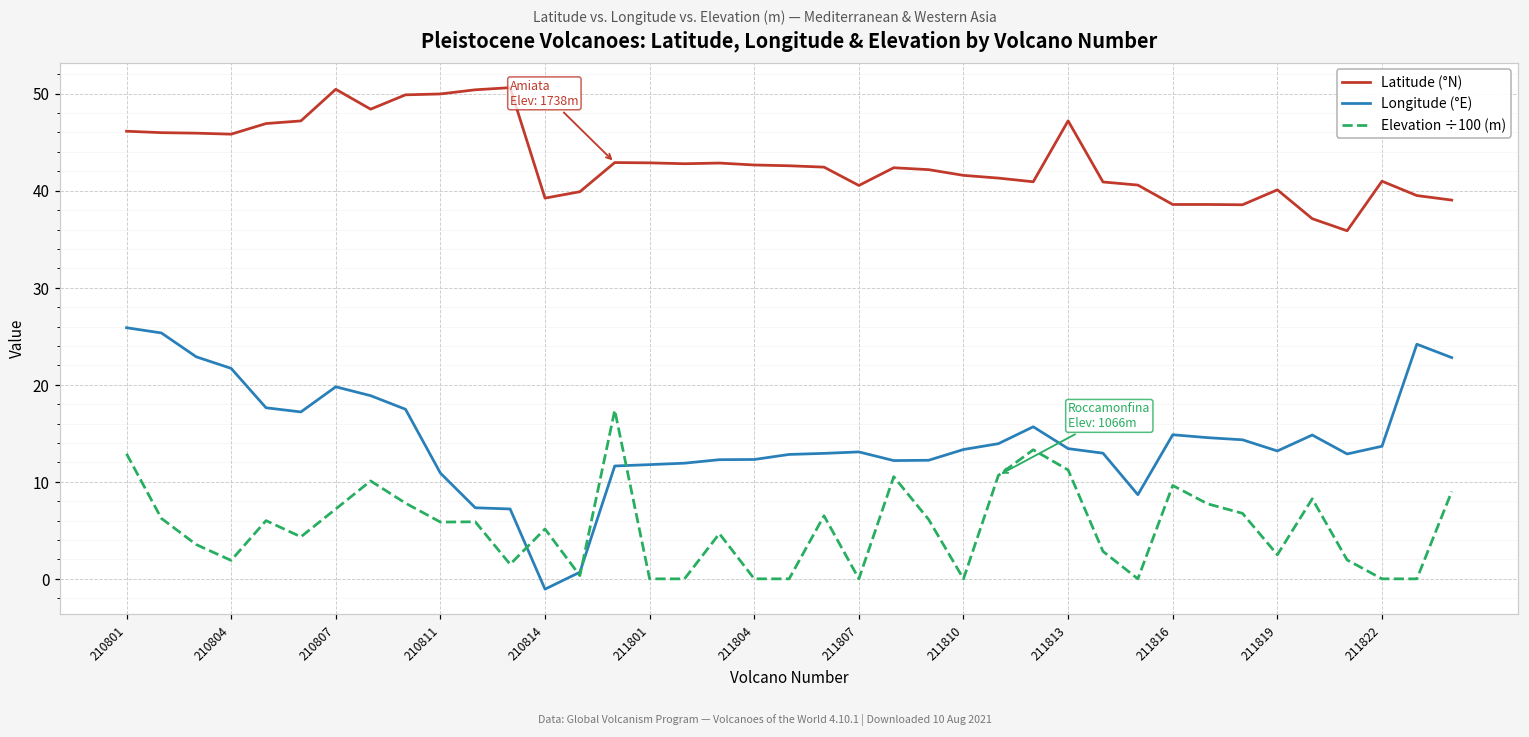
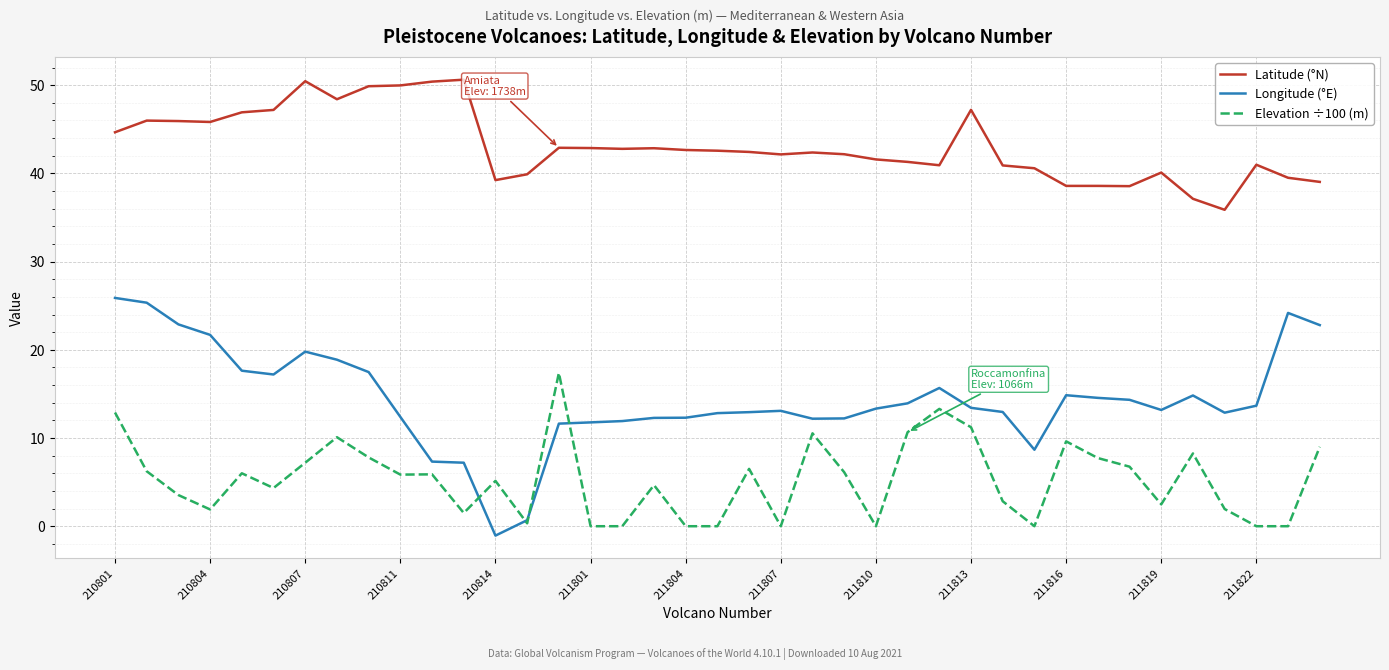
Latitude (°N), 210801: 46 -> 45
Longitude (°E), 210811: 11 -> 12
Latitude (°N), 211807: 41 -> 42
